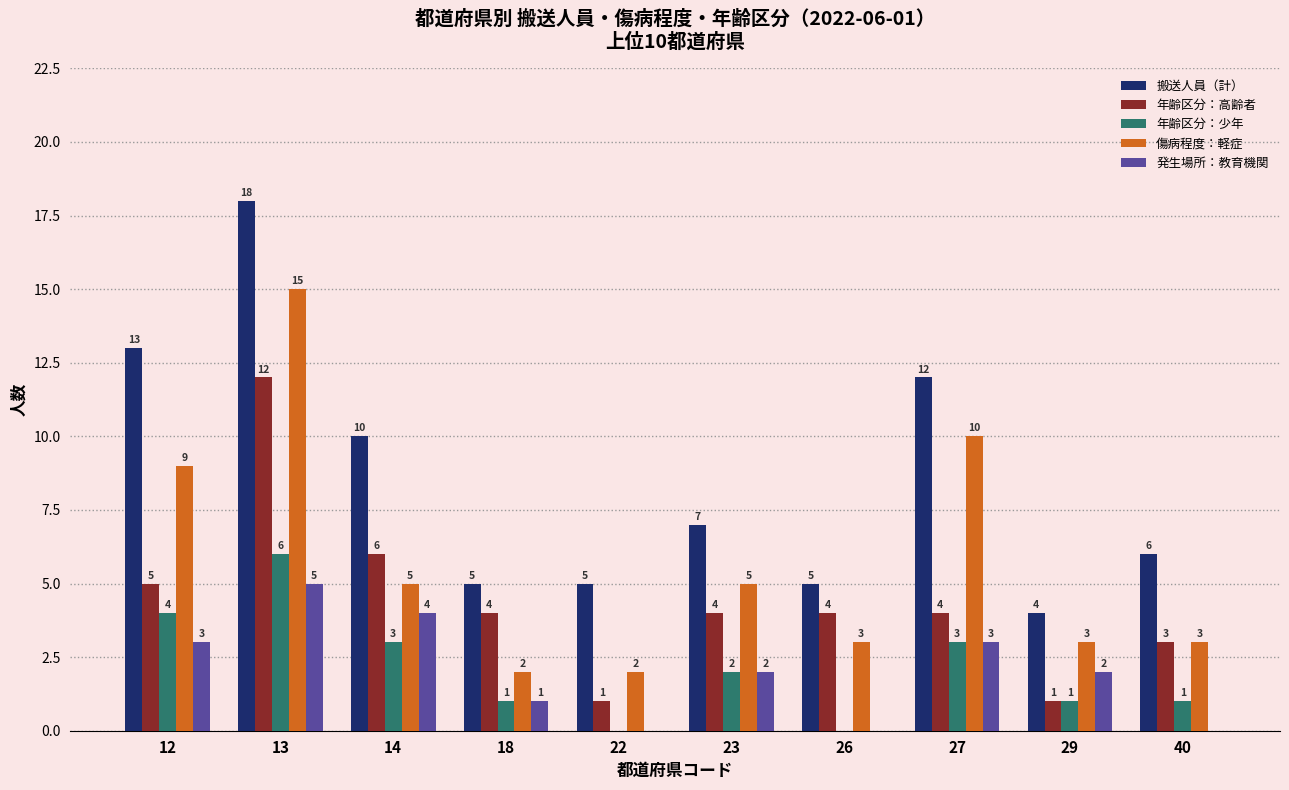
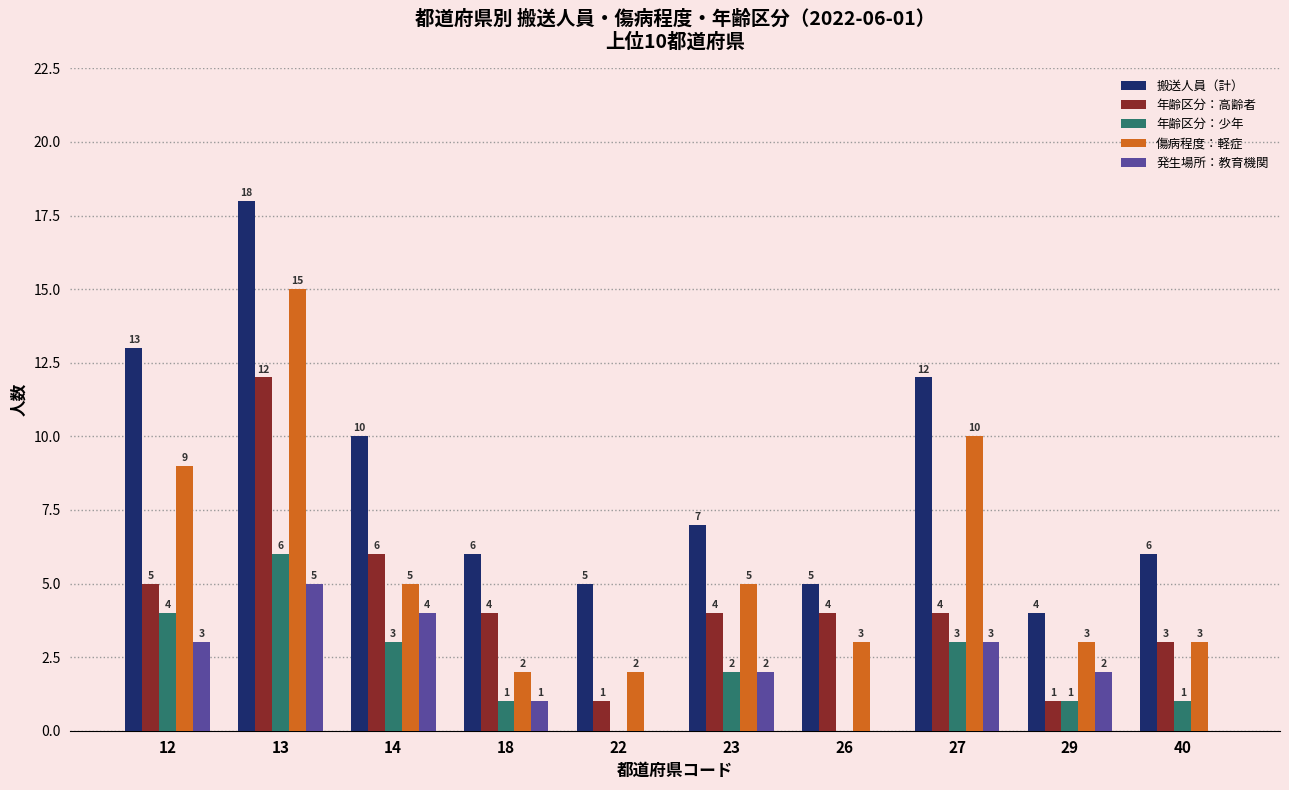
搬送人員（計）, 18: 5 -> 6
